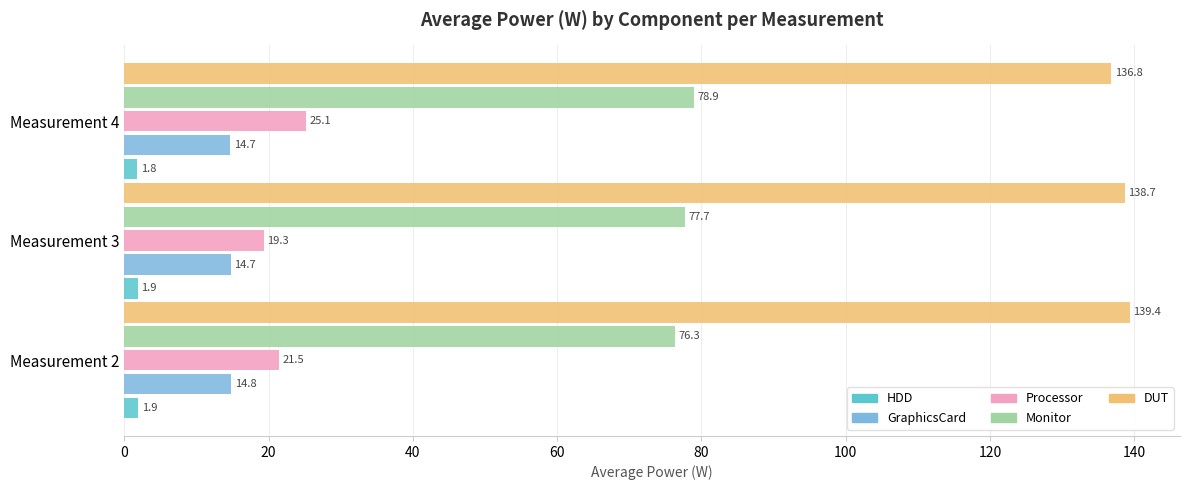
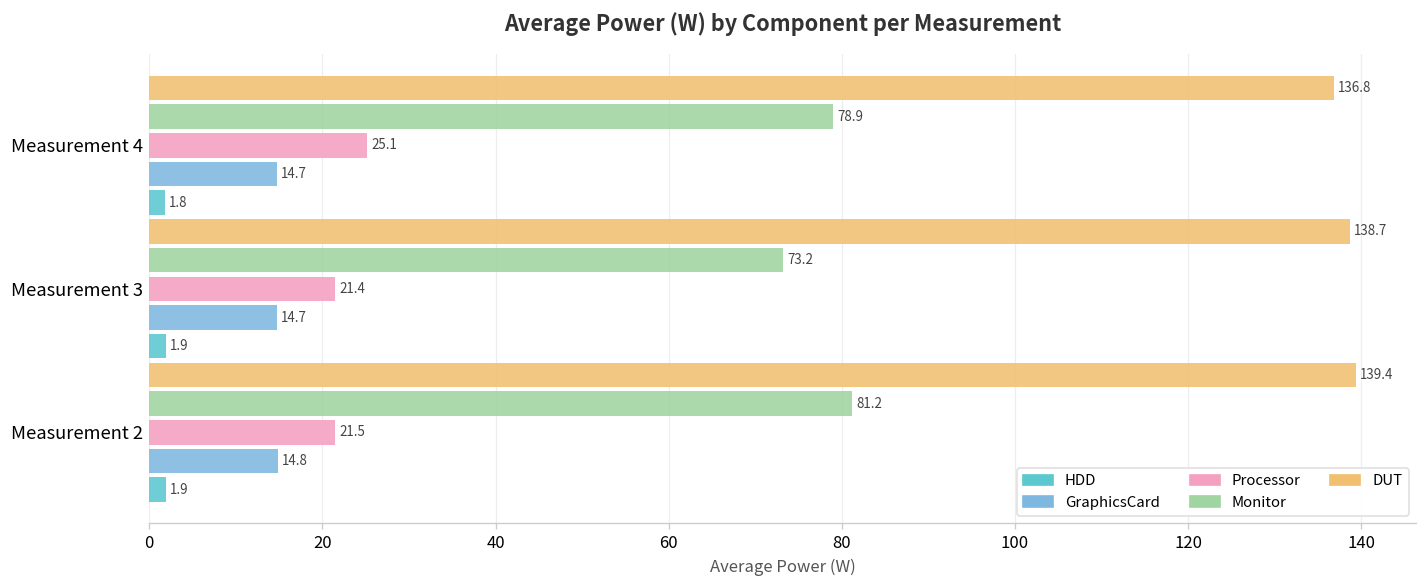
Monitor, Measurement 3: 77.7 -> 73.2
Processor, Measurement 3: 19.3 -> 21.4
Monitor, Measurement 2: 76.3 -> 81.2
